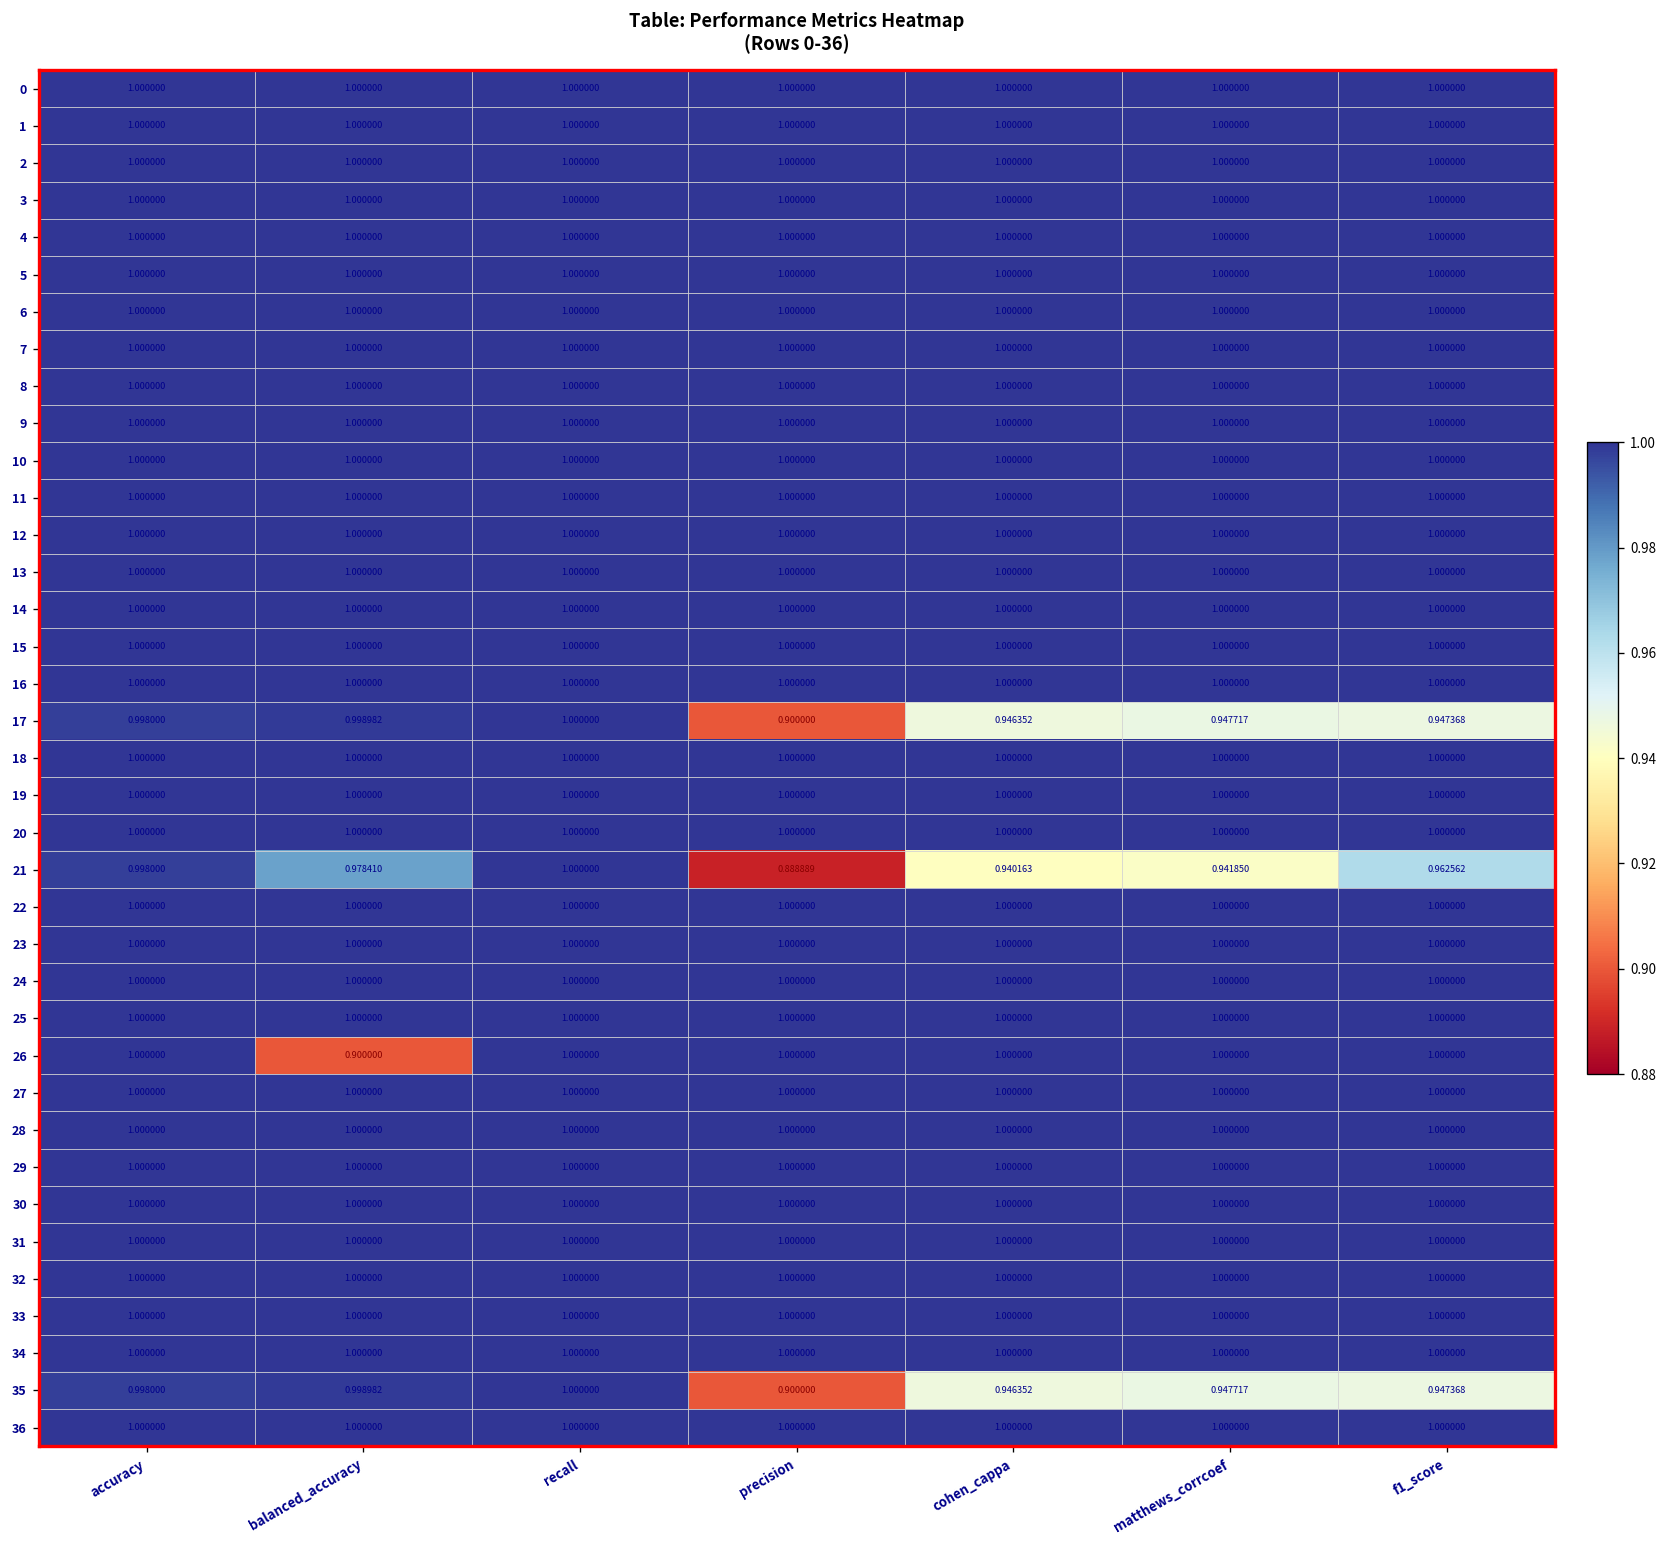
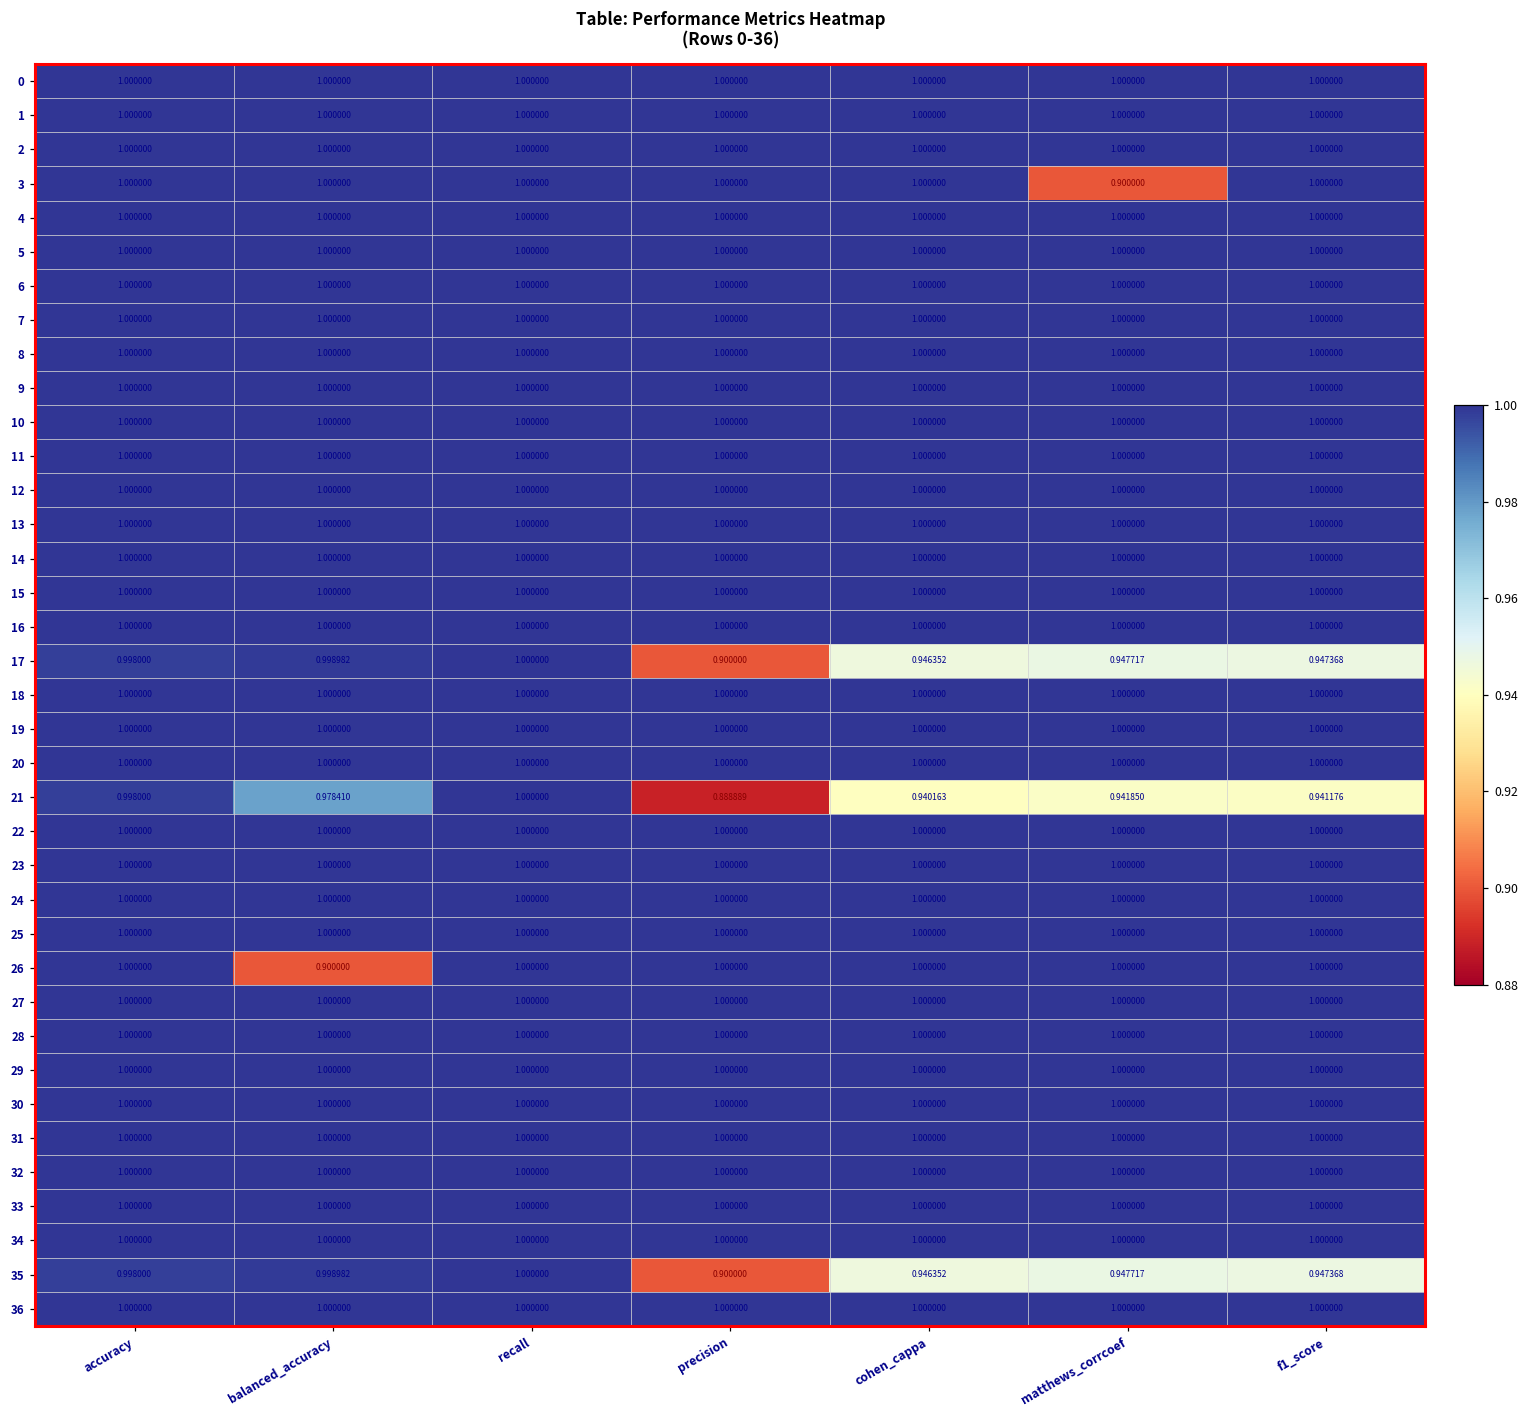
3, matthews_corrcoef: 1.000000 -> 0.900000
21, f1_score: 0.962562 -> 0.941176
